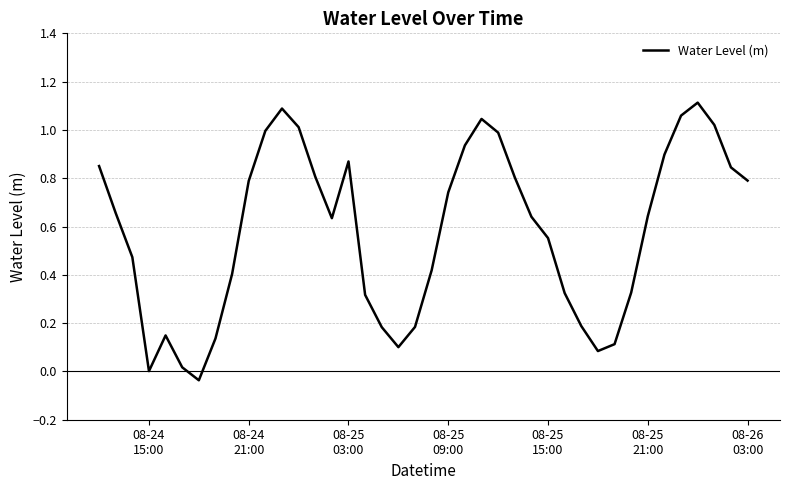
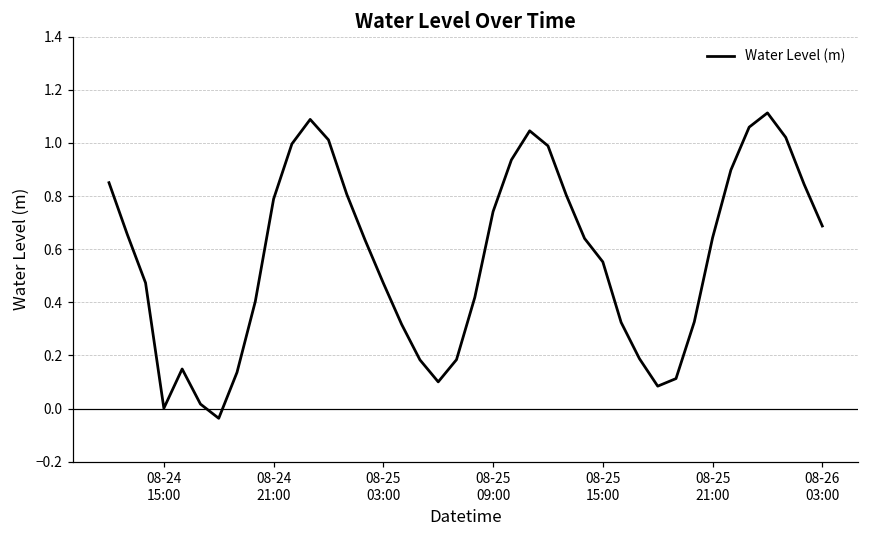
08-25 03:00: 0.87 -> 0.47
08-26 03:00: 0.79 -> 0.69
